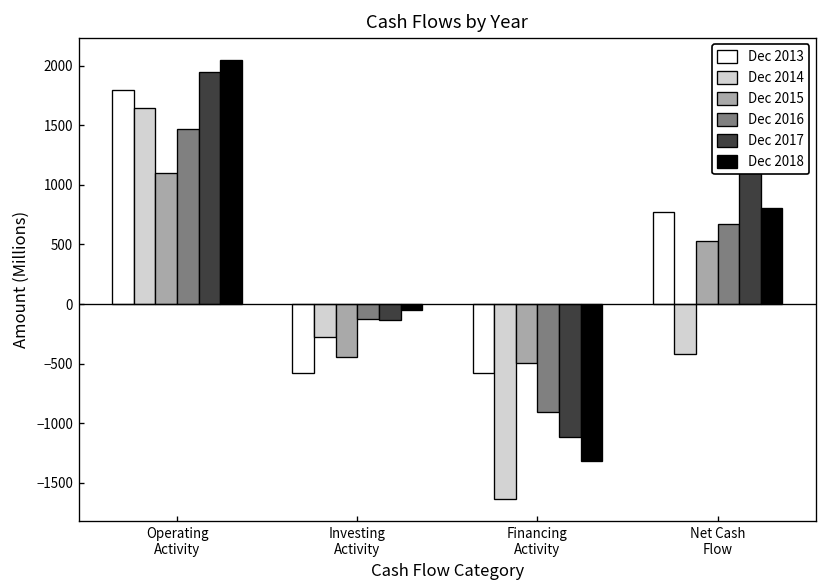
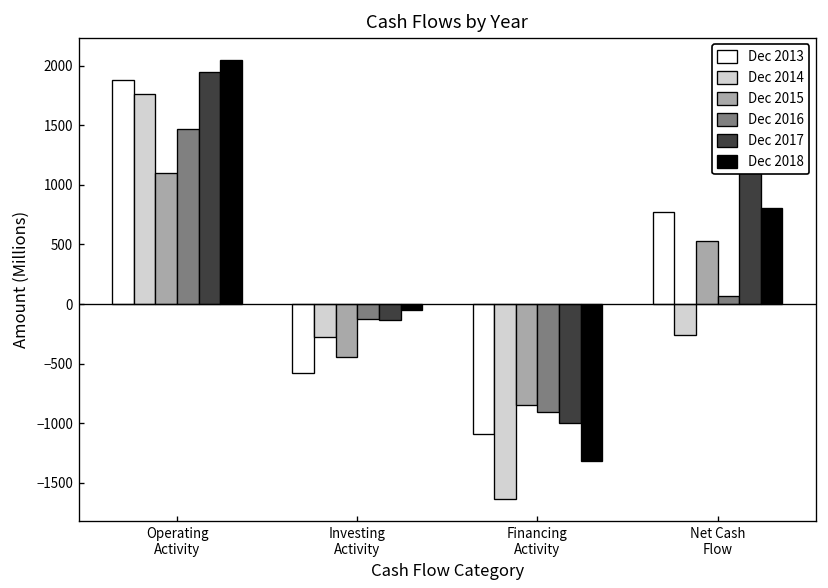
Dec 2013, Operating Activity: 1800 -> 1900
Dec 2014, Operating Activity: 1600 -> 1800
Dec 2013, Financing Activity: -600 -> -1100
Dec 2015, Financing Activity: -500 -> -900
Dec 2017, Financing Activity: -1100 -> -1000
Dec 2014, Net Cash Flow: -400 -> -300
Dec 2016, Net Cash Flow: 700 -> 100
